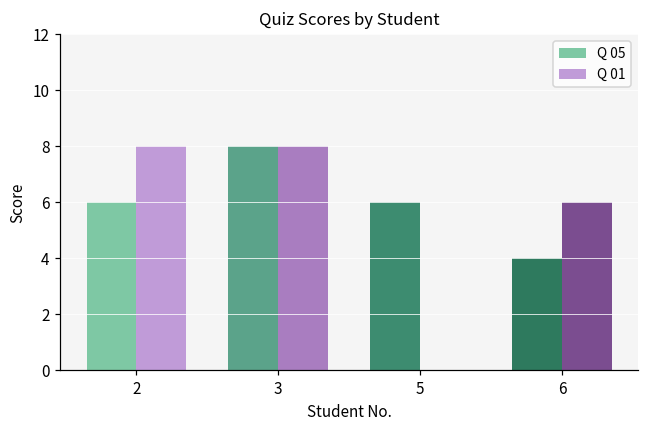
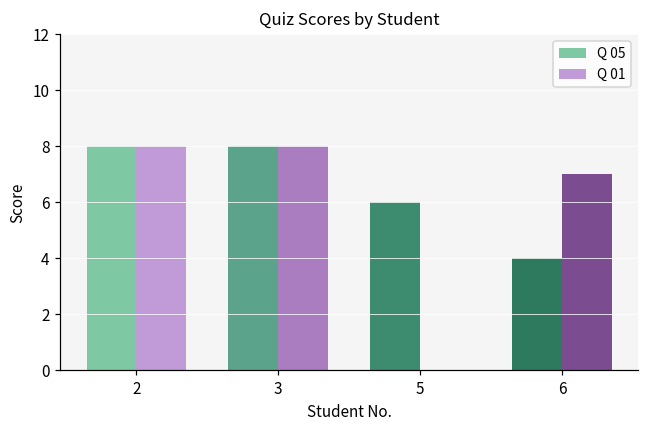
Q 05, 2: 6 -> 8
Q 01, 6: 6 -> 7
